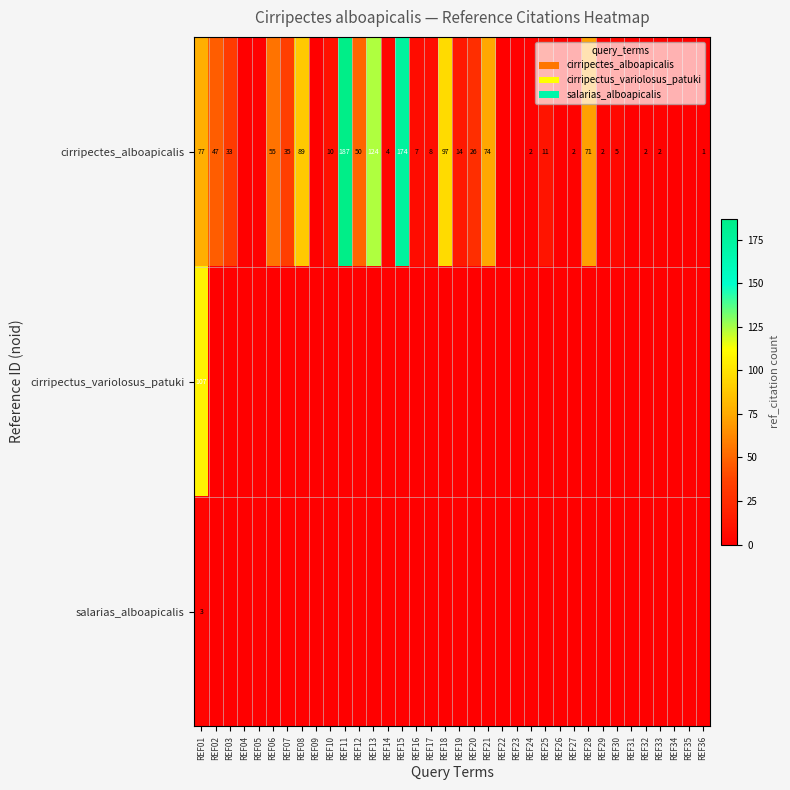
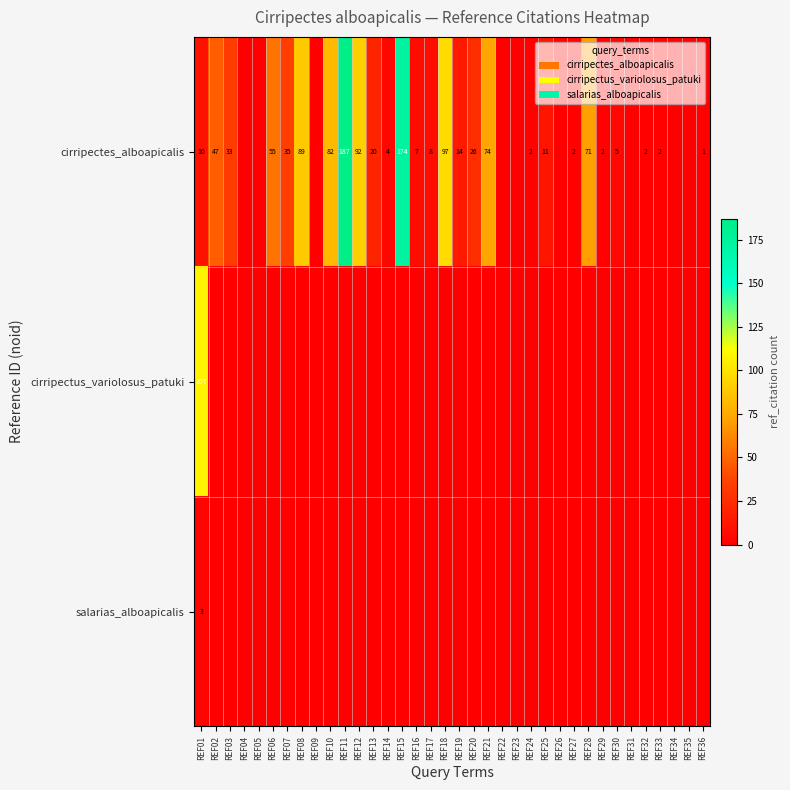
cirripectes_alboapicalis, REF01: 77 -> 10
cirripectes_alboapicalis, REF10: 10 -> 82
cirripectes_alboapicalis, REF12: 50 -> 92
cirripectes_alboapicalis, REF13: 124 -> 20
